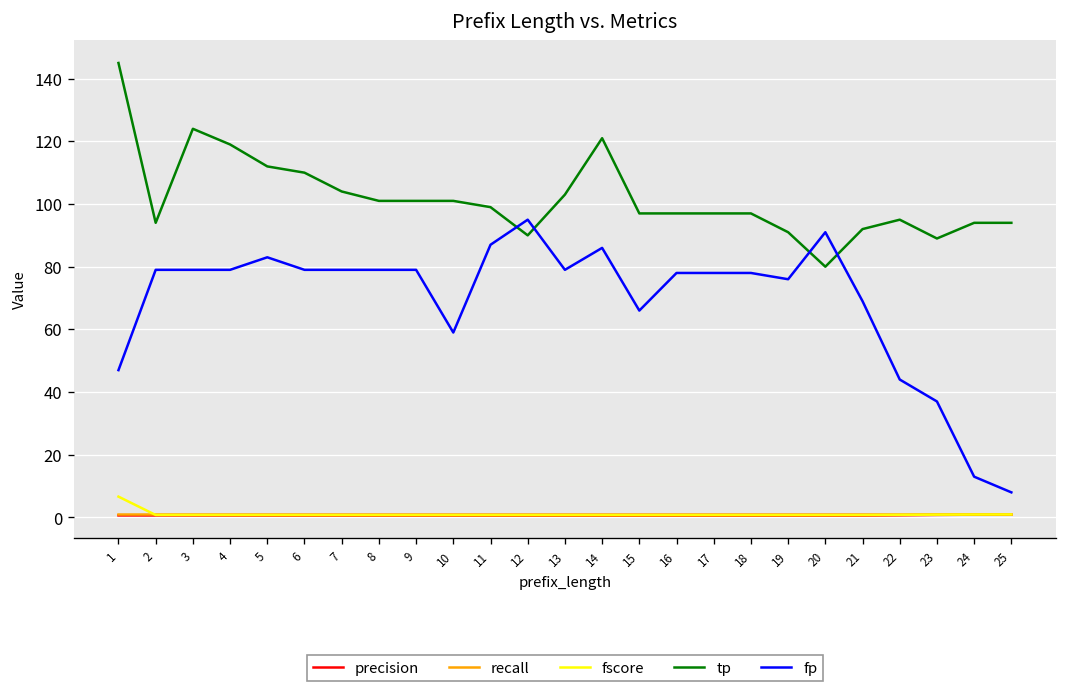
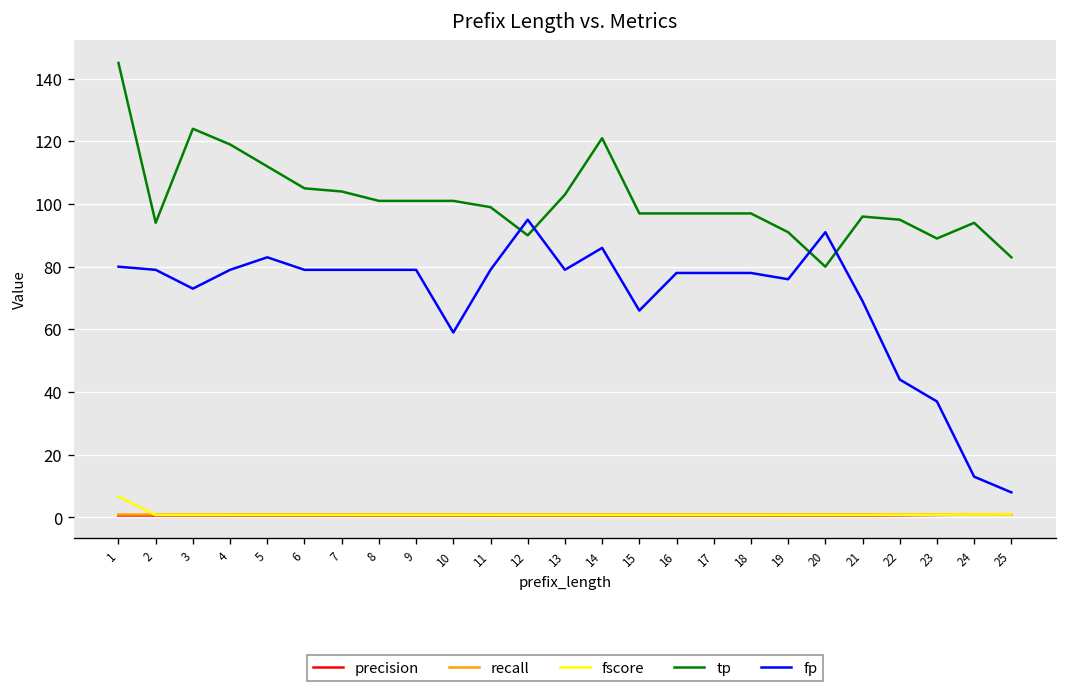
fp, 1: 47 -> 80
fp, 3: 79 -> 73
tp, 6: 110 -> 105
fp, 11: 87 -> 79
tp, 21: 92 -> 96
tp, 25: 94 -> 83
